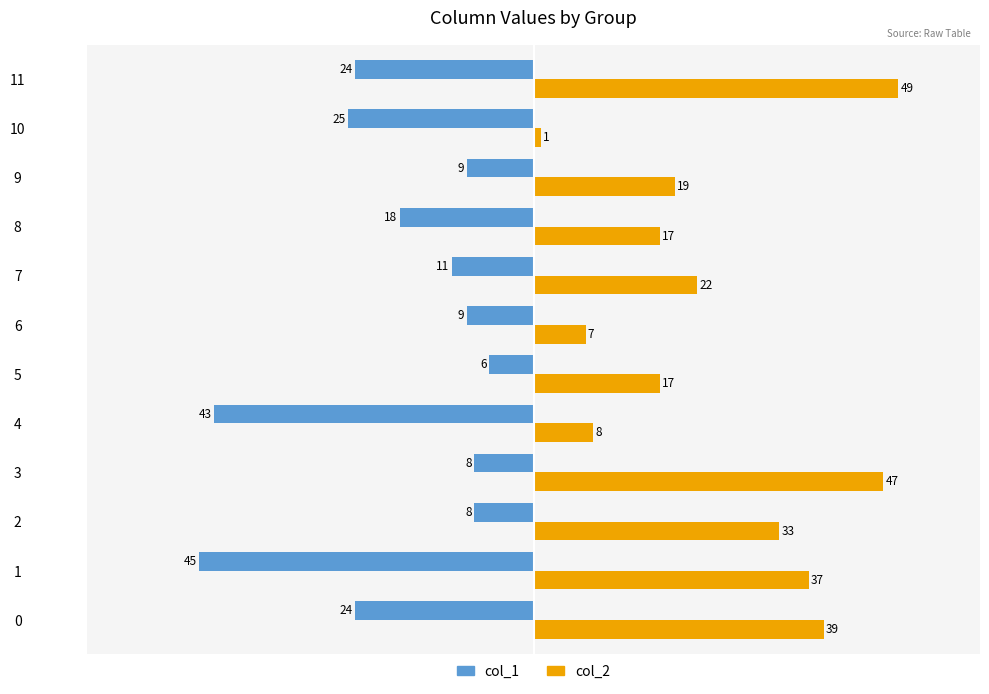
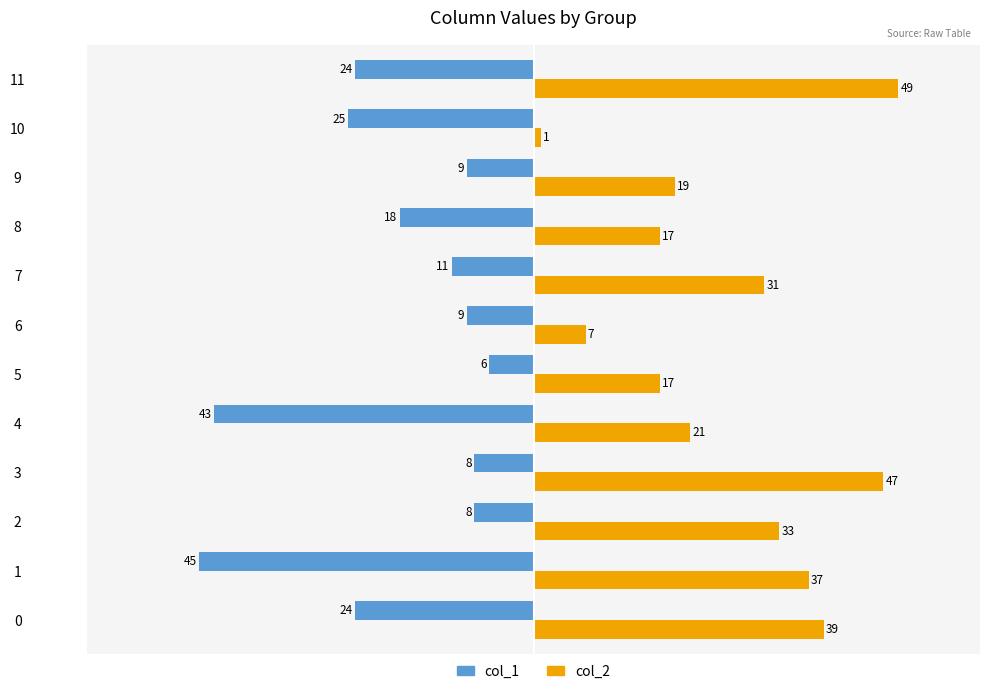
col_2, 7: 22 -> 31
col_2, 4: 8 -> 21
